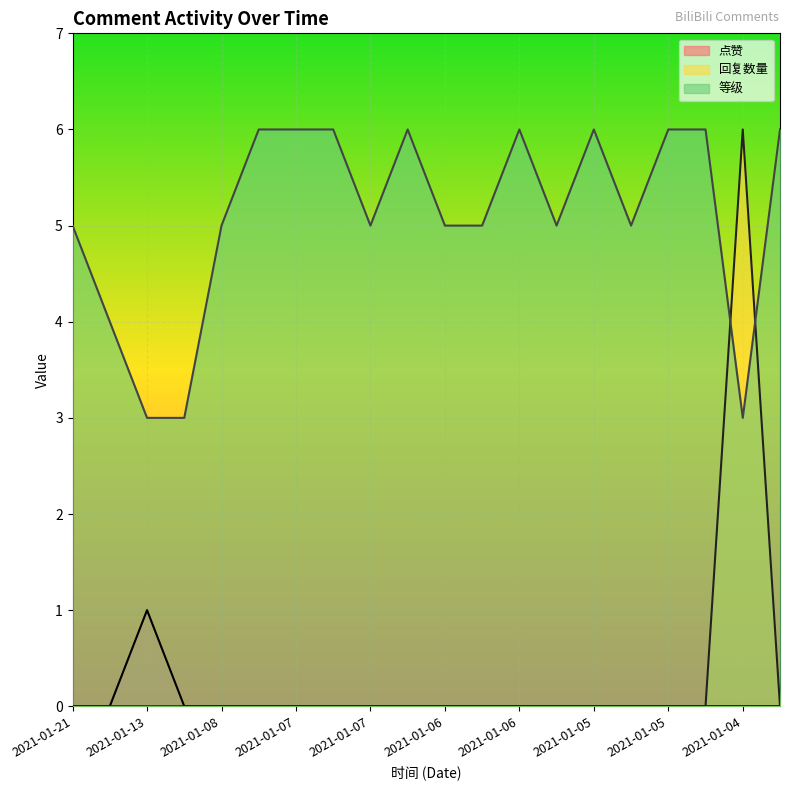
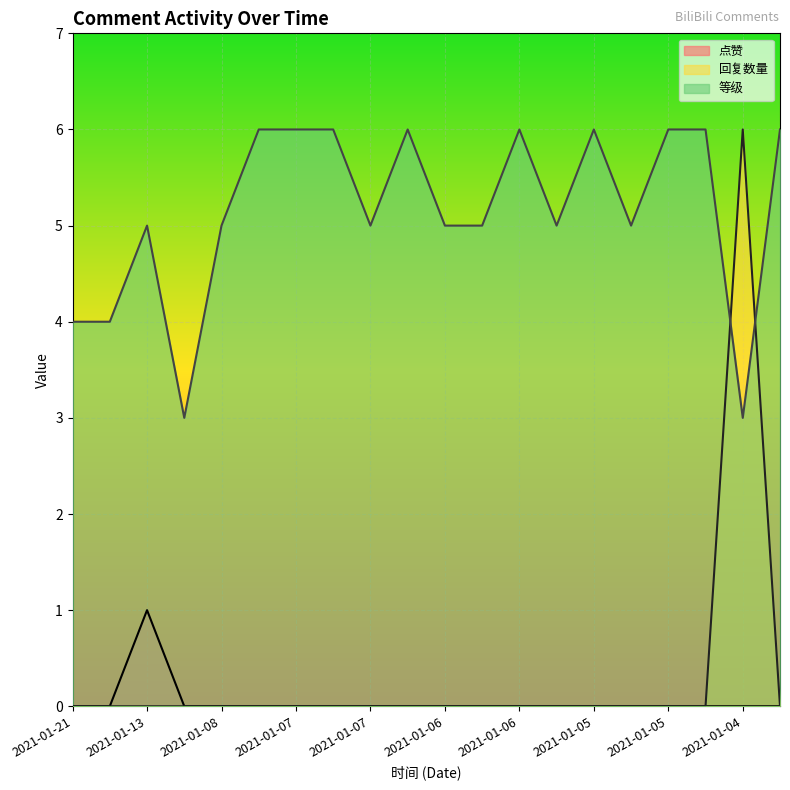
等级, 2021-01-21: 5 -> 4
等级, 2021-01-13: 3 -> 5
